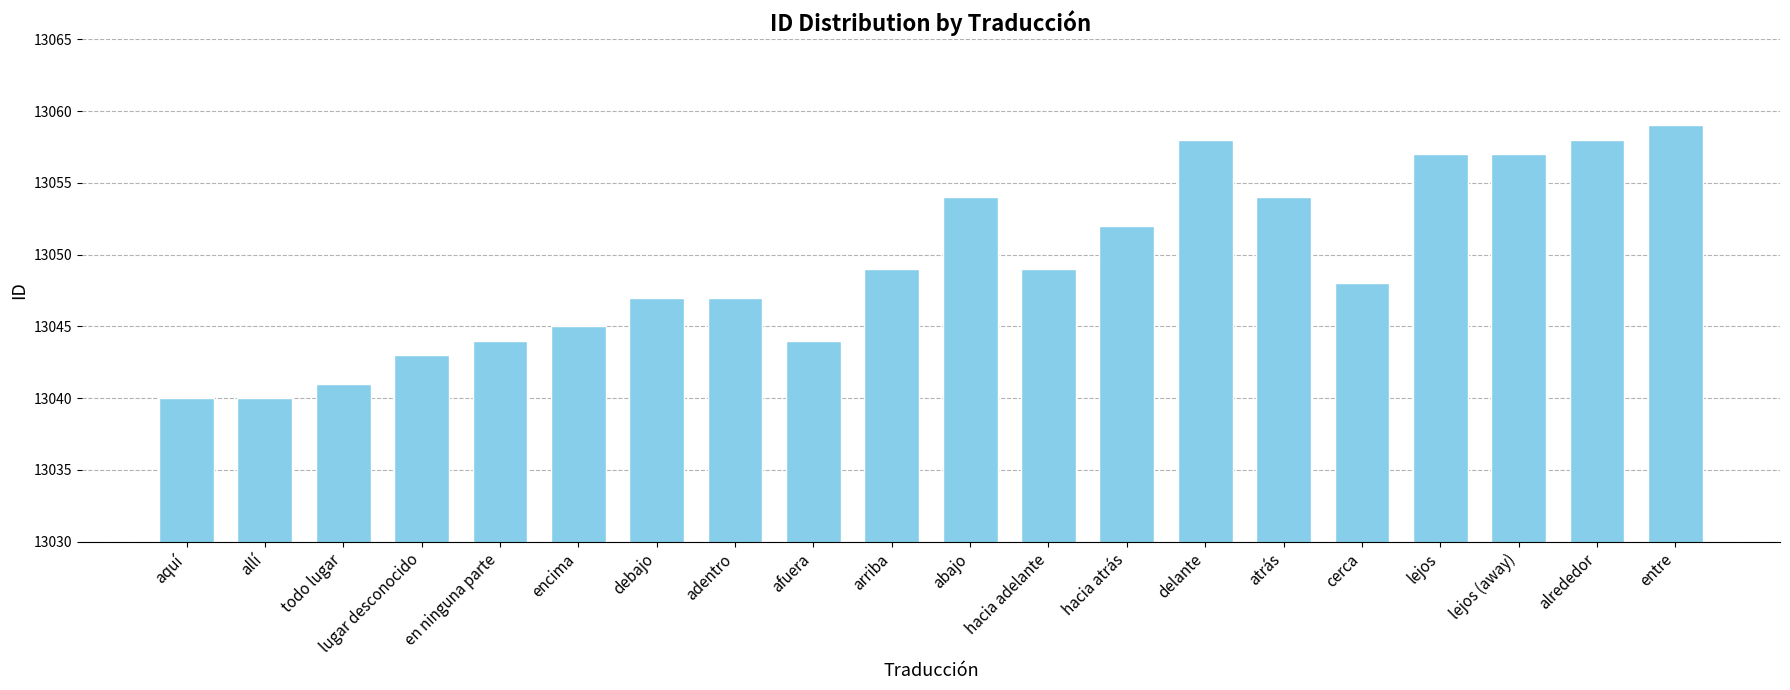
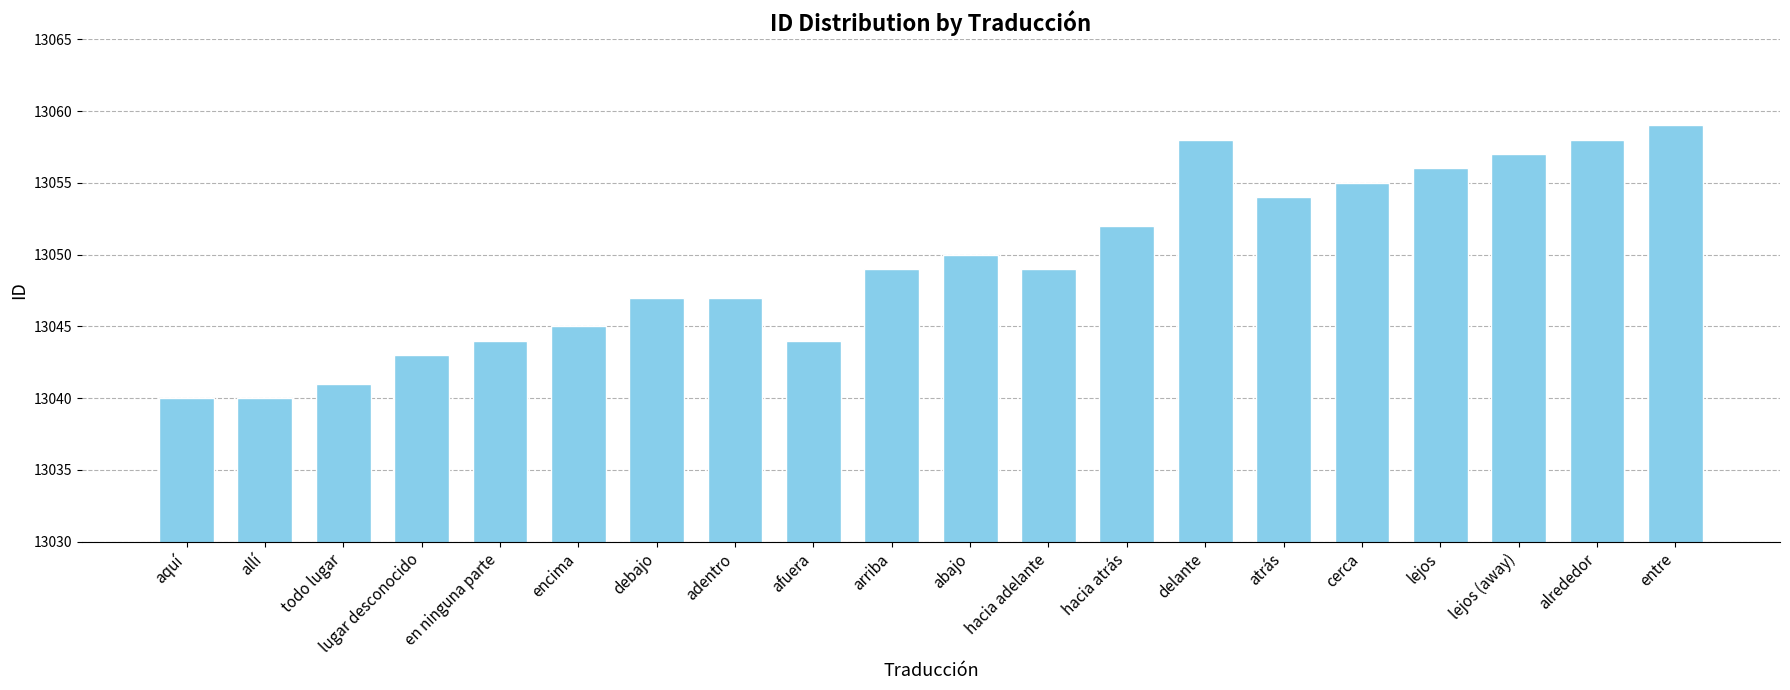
abajo: 13054 -> 13050
cerca: 13048 -> 13055
lejos: 13057 -> 13056
